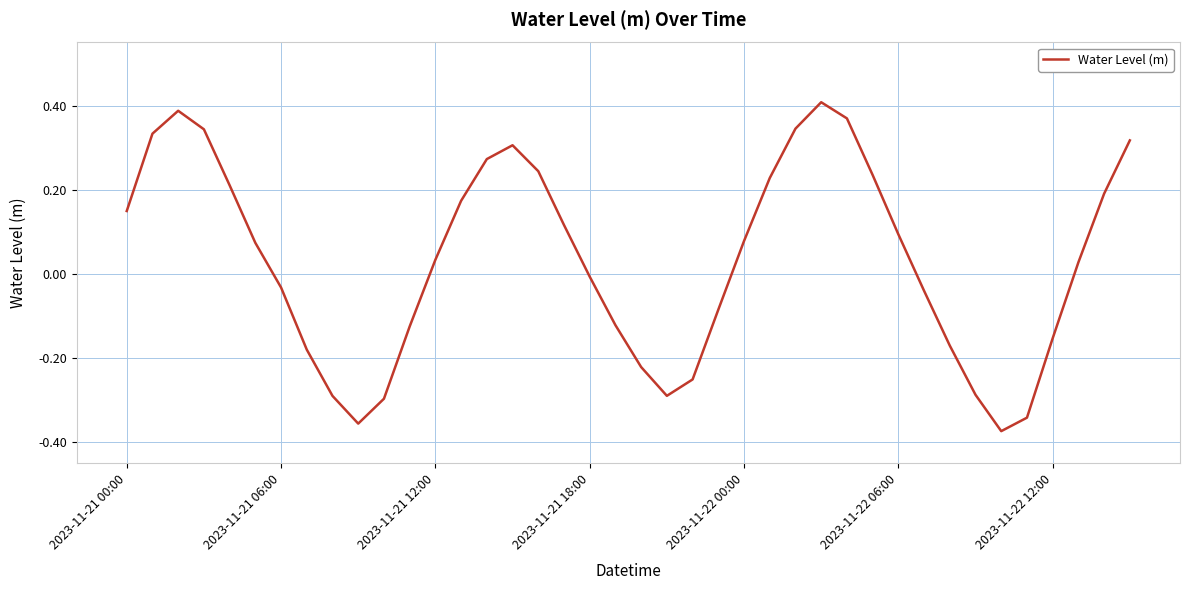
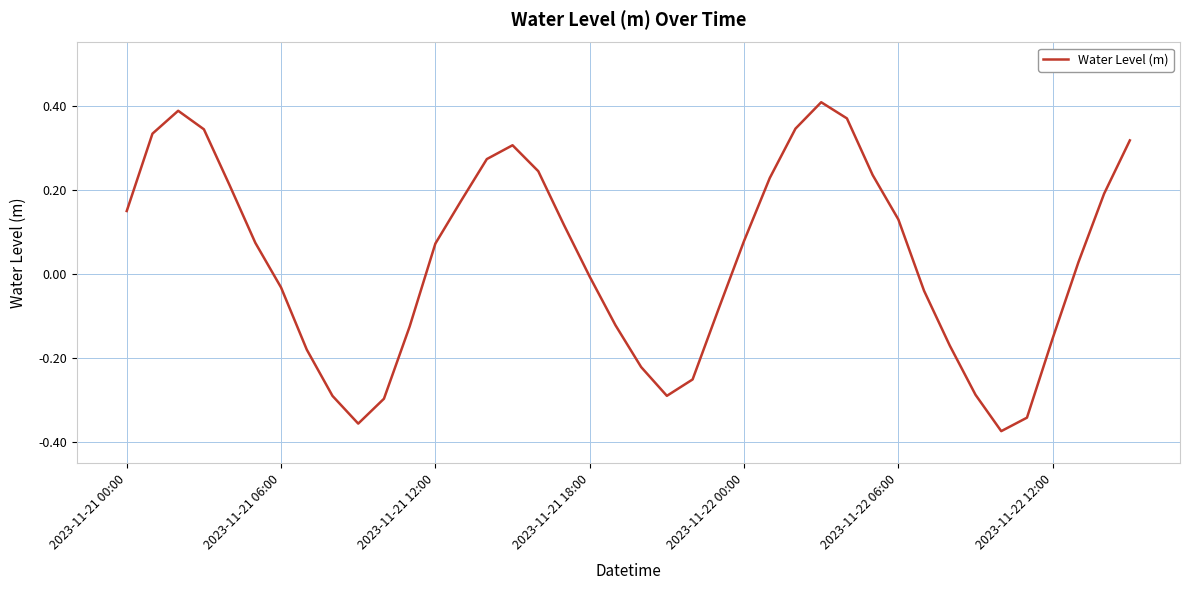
2023-11-21 12:00: 0.03 -> 0.07
2023-11-22 06:00: 0.09 -> 0.13
